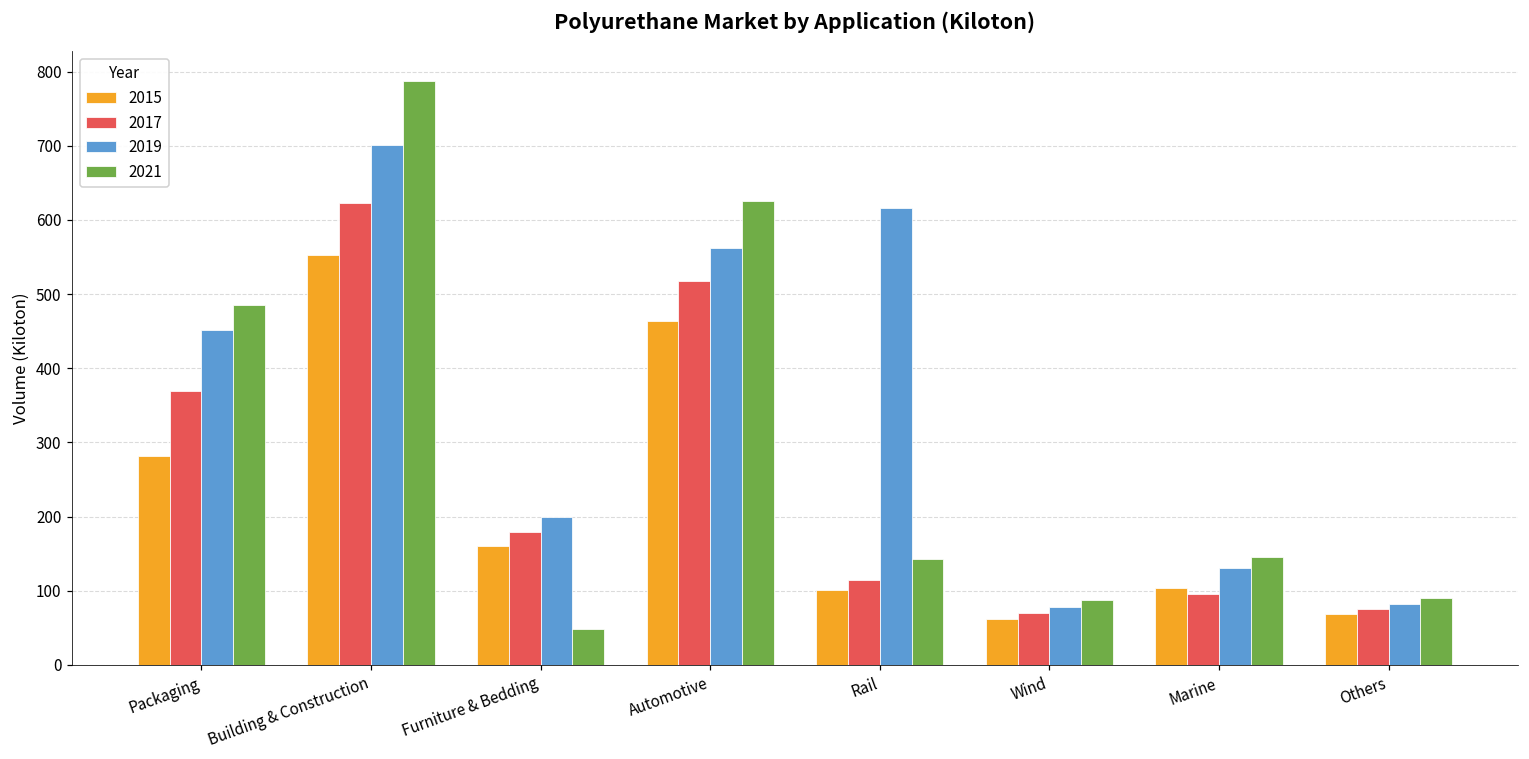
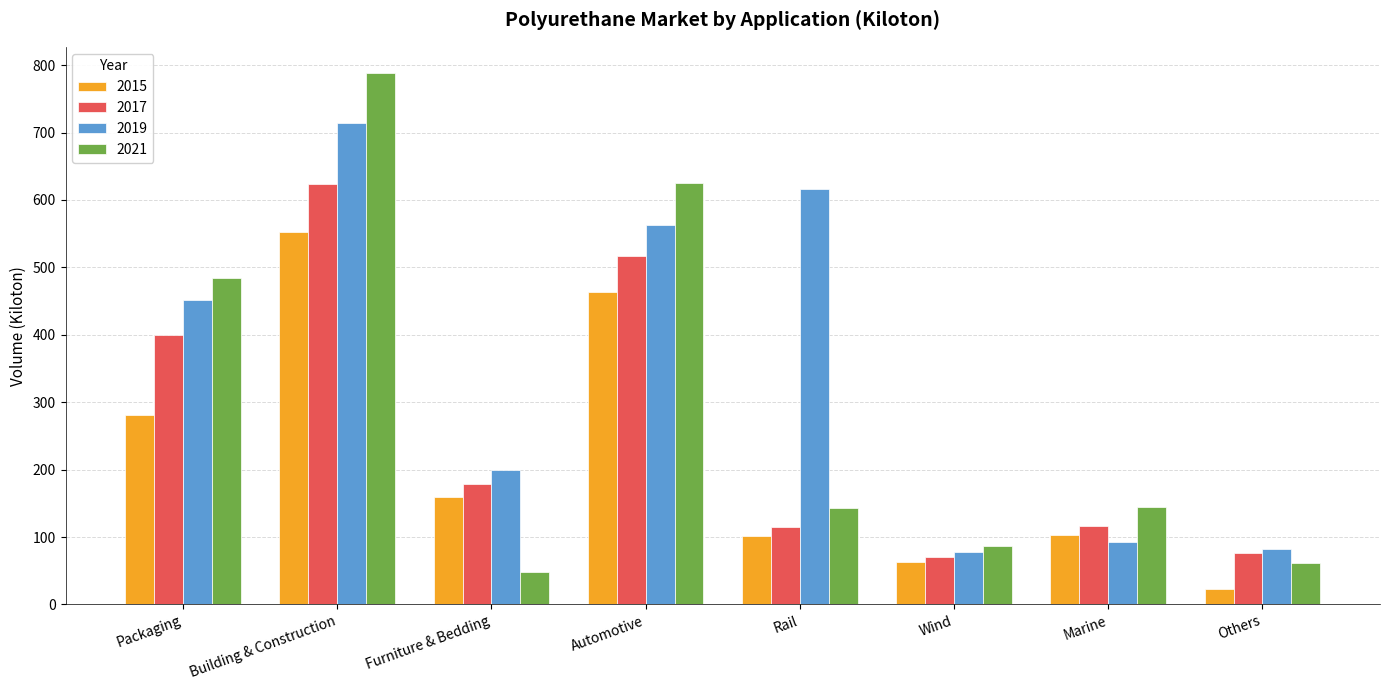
2017, Packaging: 370 -> 400
2019, Building & Construction: 700 -> 710
2017, Marine: 100 -> 120
2019, Marine: 130 -> 90
2015, Others: 70 -> 20
2021, Others: 90 -> 60
